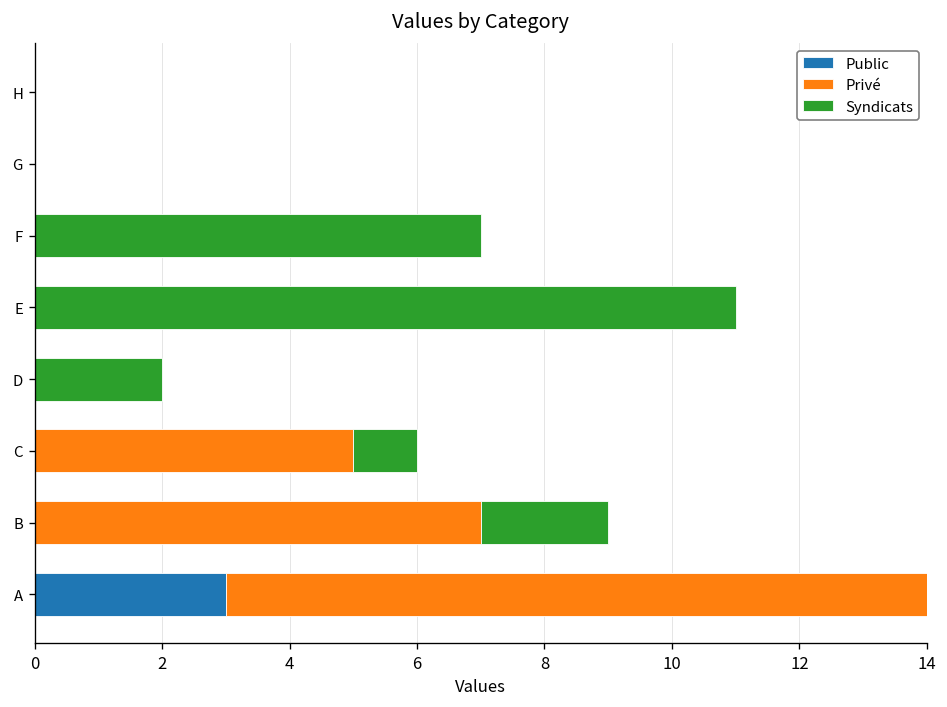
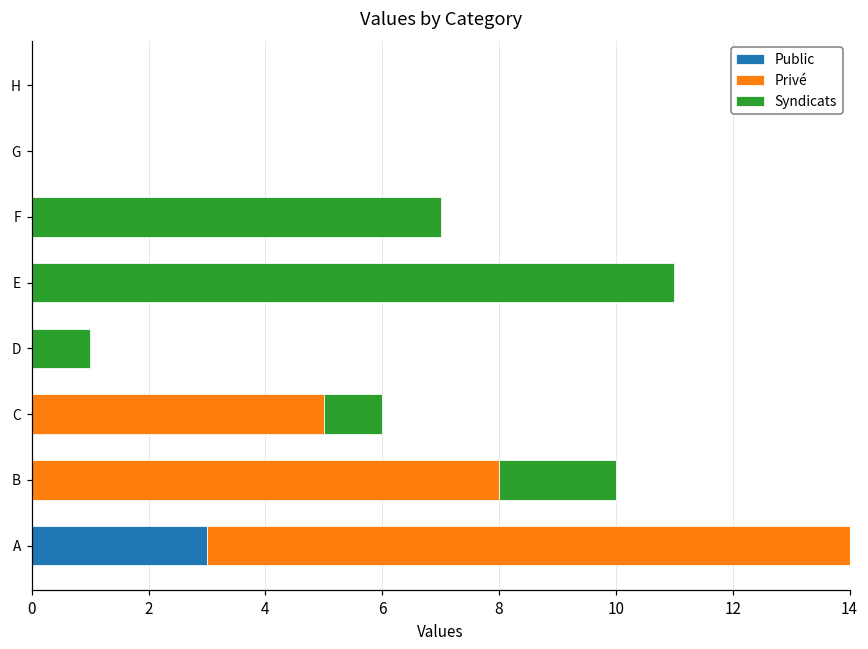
Syndicats, D: 2 -> 1
Privé, B: 7 -> 8
